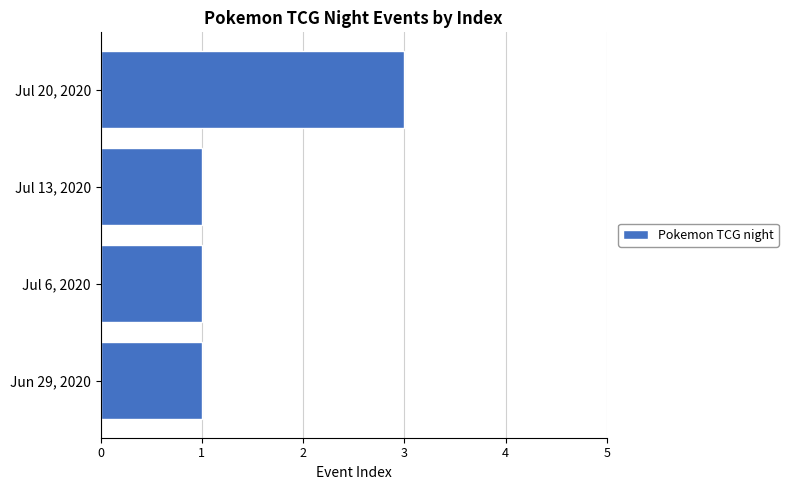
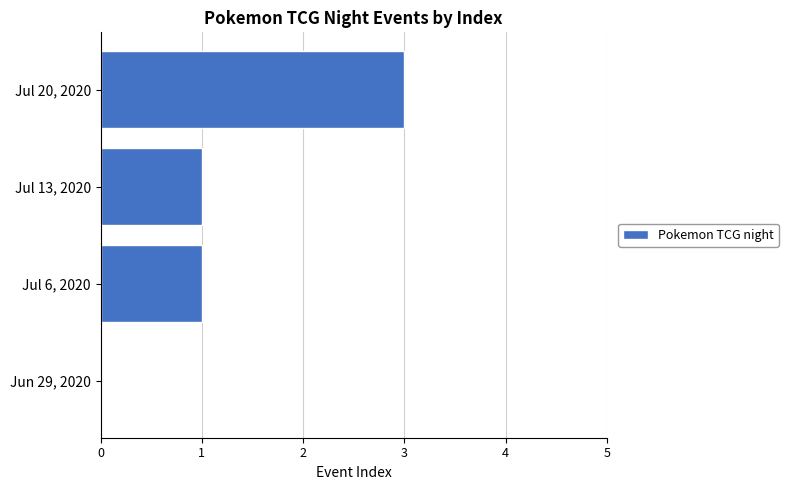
Jun 29, 2020: 1 -> 0
